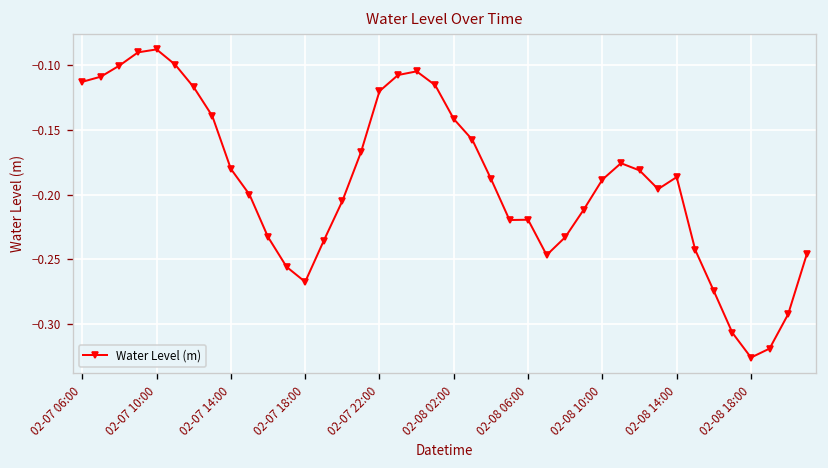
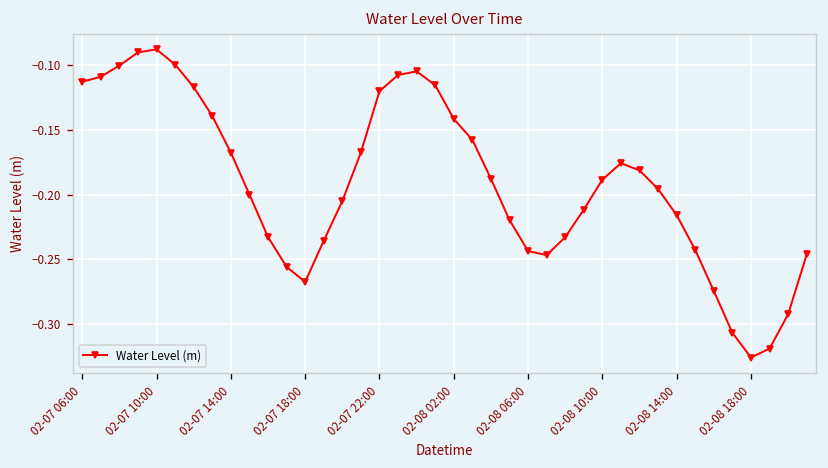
02-07 14:00: -0.180 -> -0.168
02-08 06:00: -0.219 -> -0.244
02-08 14:00: -0.187 -> -0.216
